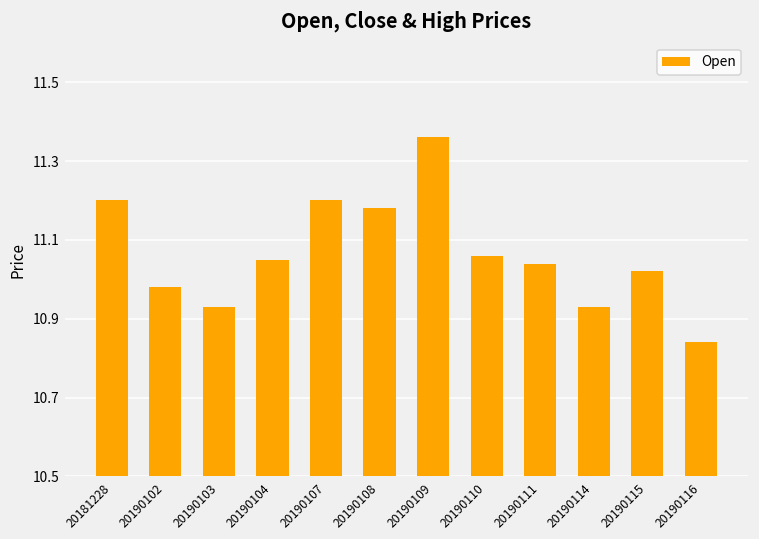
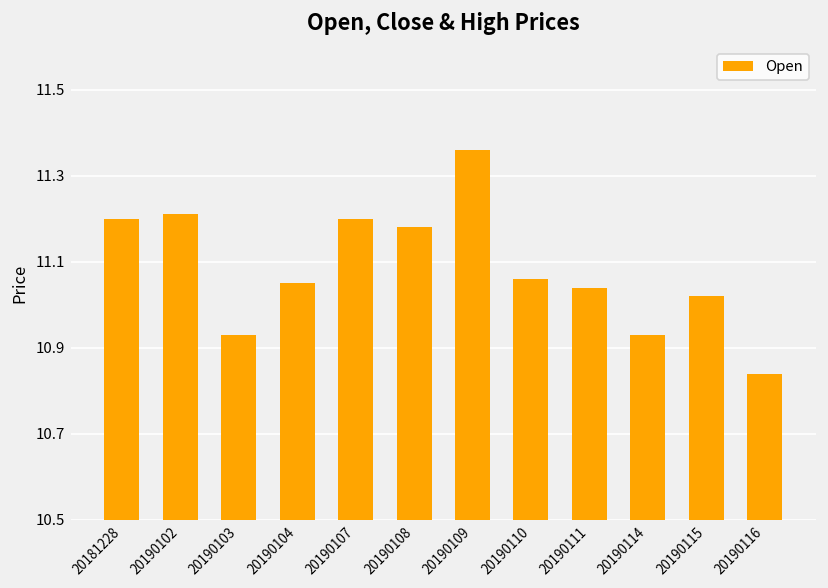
20190102: 10.98 -> 11.21
